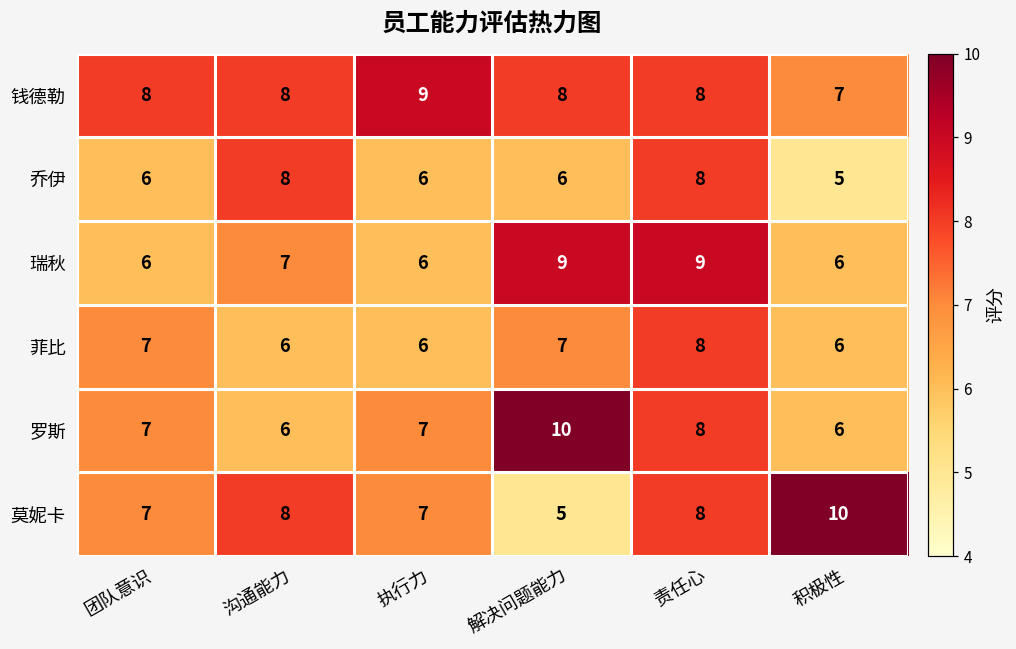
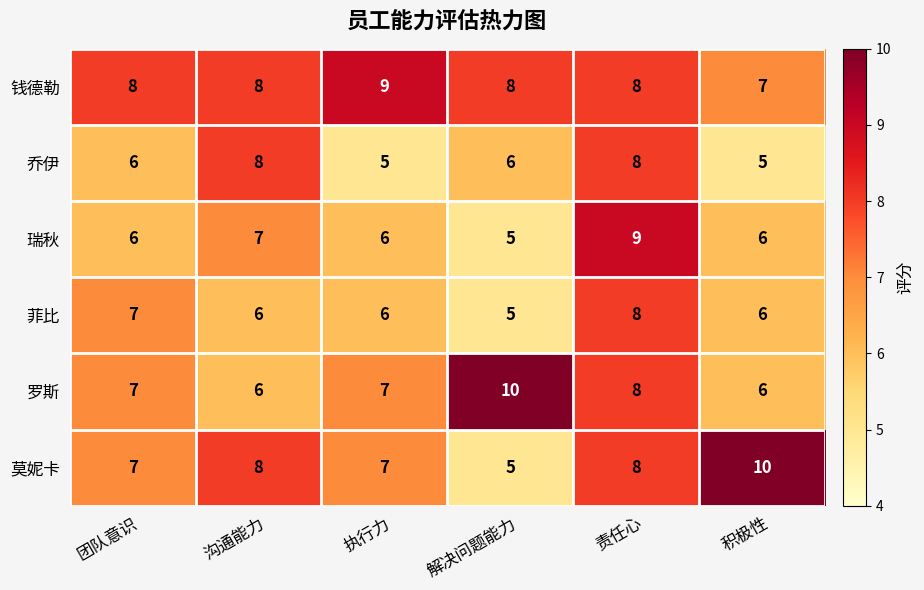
乔伊, 执行力: 6 -> 5
瑞秋, 解决问题能力: 9 -> 5
菲比, 解决问题能力: 7 -> 5
